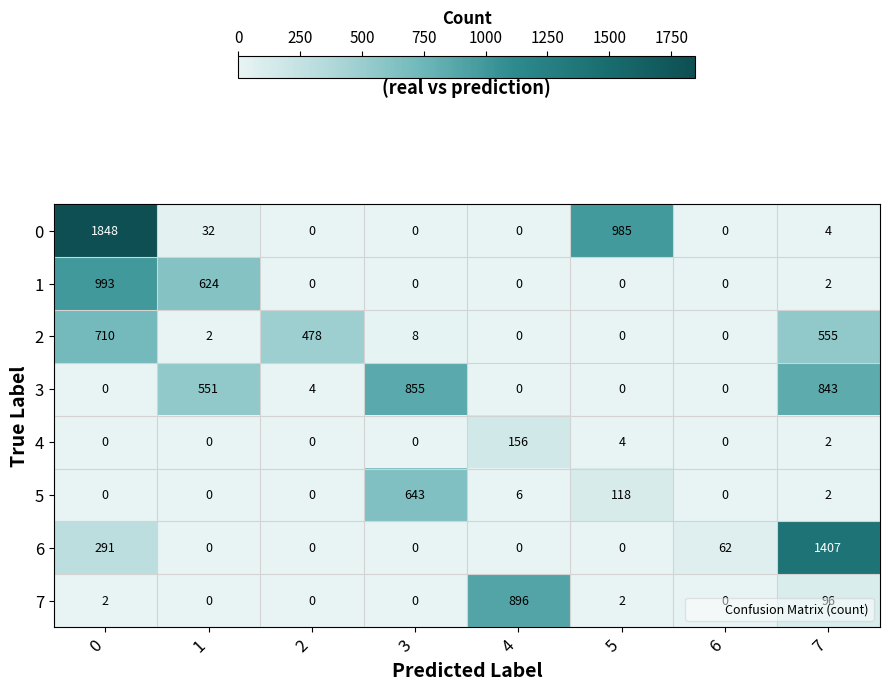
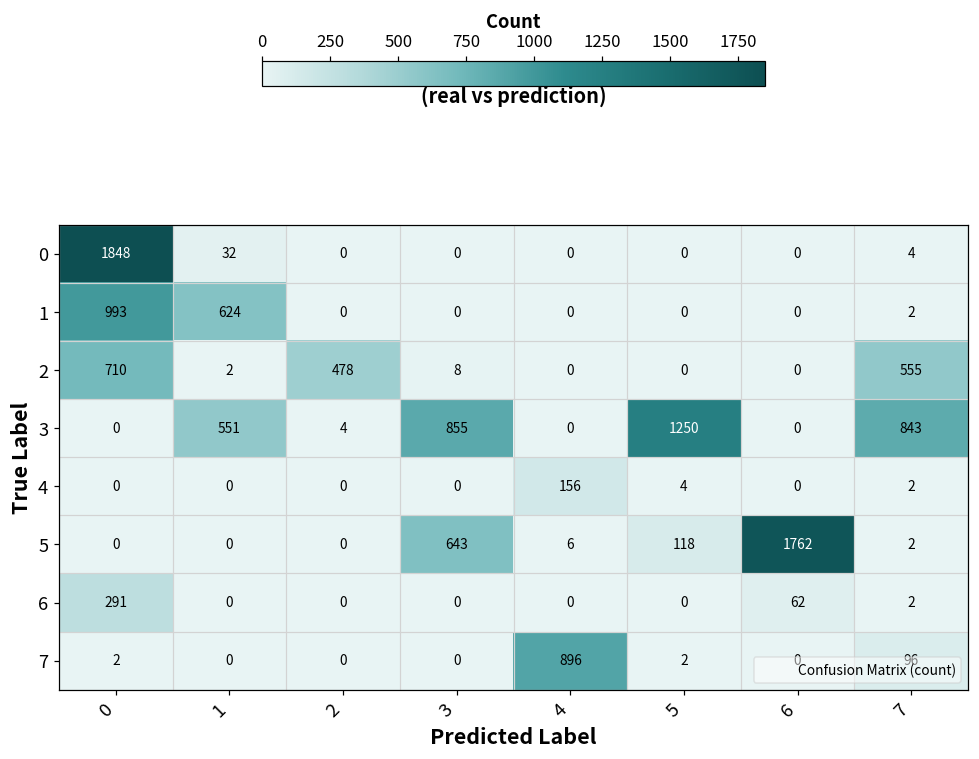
0, 5: 985 -> 0
3, 5: 0 -> 1250
5, 6: 0 -> 1762
6, 7: 1407 -> 2
